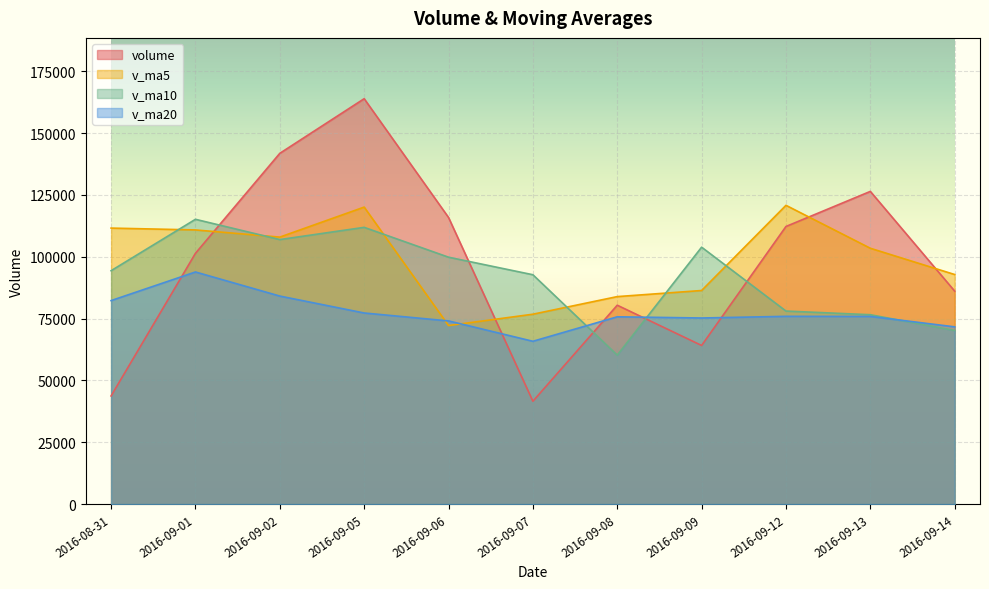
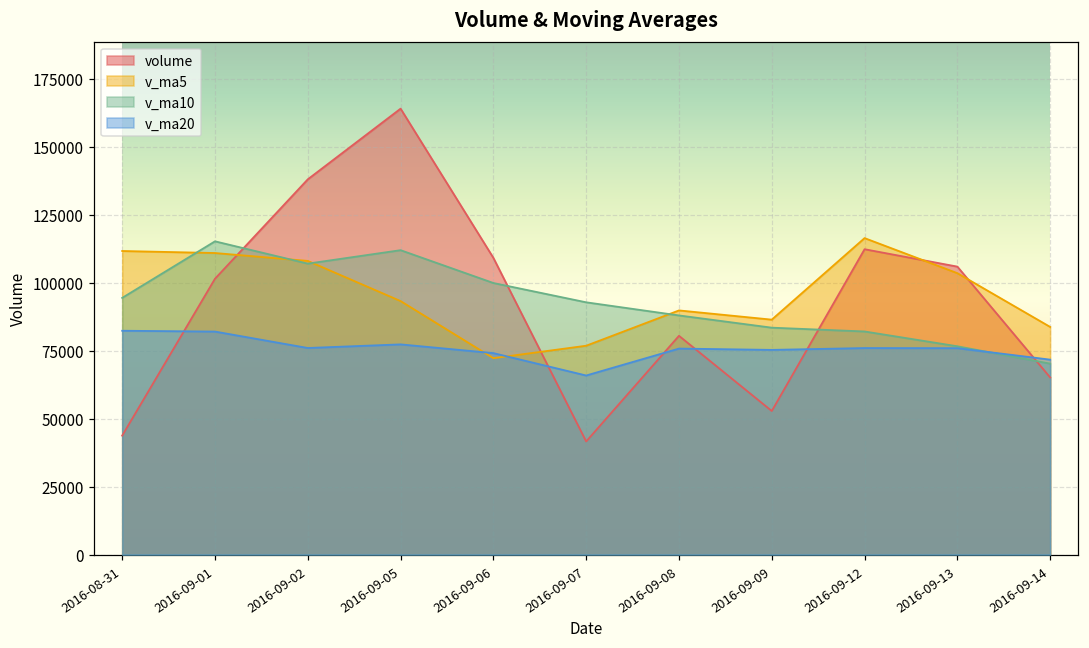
v_ma20, 2016-09-01: 94000 -> 82000
volume, 2016-09-02: 142000 -> 138000
v_ma20, 2016-09-02: 84000 -> 76000
v_ma5, 2016-09-05: 120000 -> 93000
volume, 2016-09-06: 116000 -> 109000
v_ma5, 2016-09-08: 84000 -> 90000
v_ma10, 2016-09-08: 60000 -> 88000
volume, 2016-09-09: 64000 -> 53000
v_ma10, 2016-09-09: 104000 -> 83000
v_ma5, 2016-09-12: 121000 -> 116000
v_ma10, 2016-09-12: 78000 -> 82000
volume, 2016-09-13: 126000 -> 106000
volume, 2016-09-14: 86000 -> 65000
v_ma5, 2016-09-14: 93000 -> 84000
